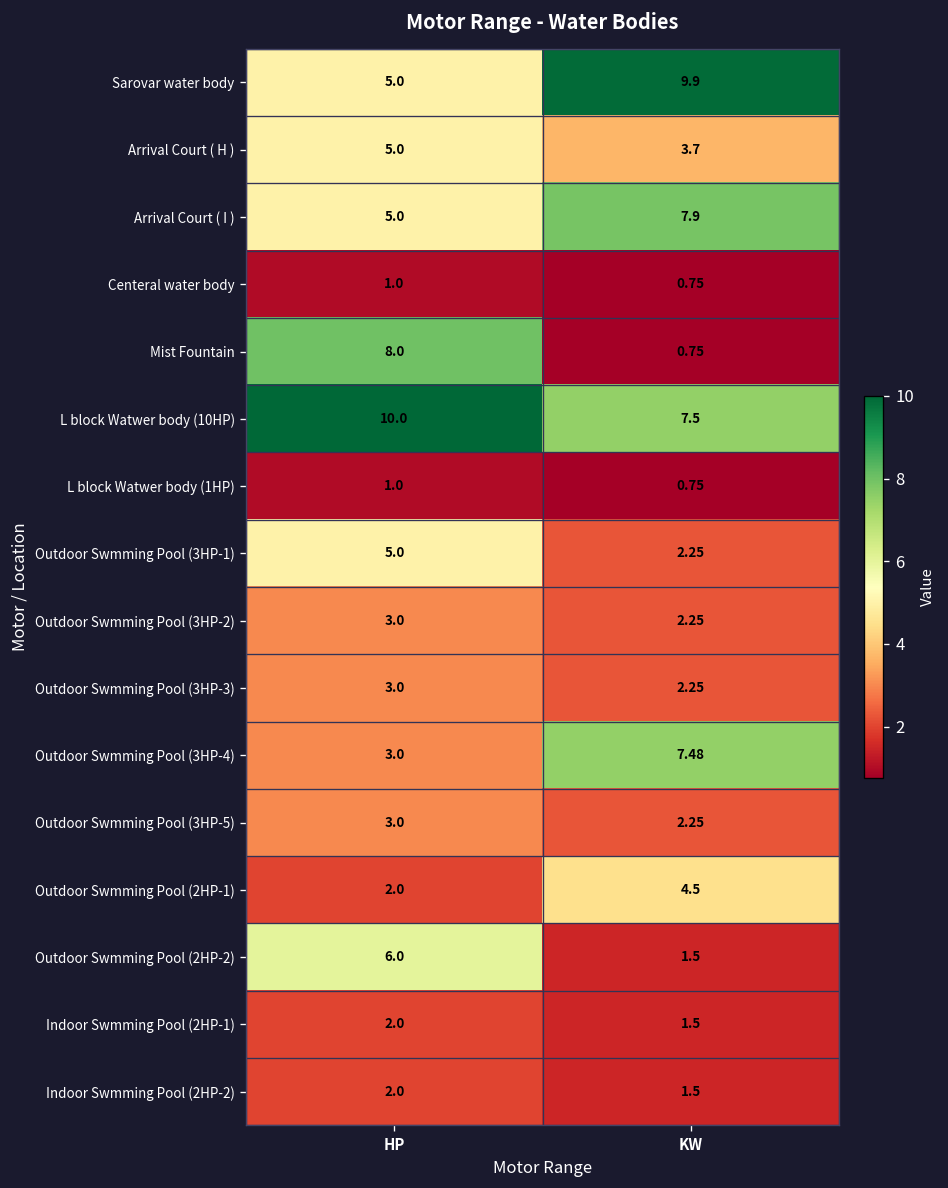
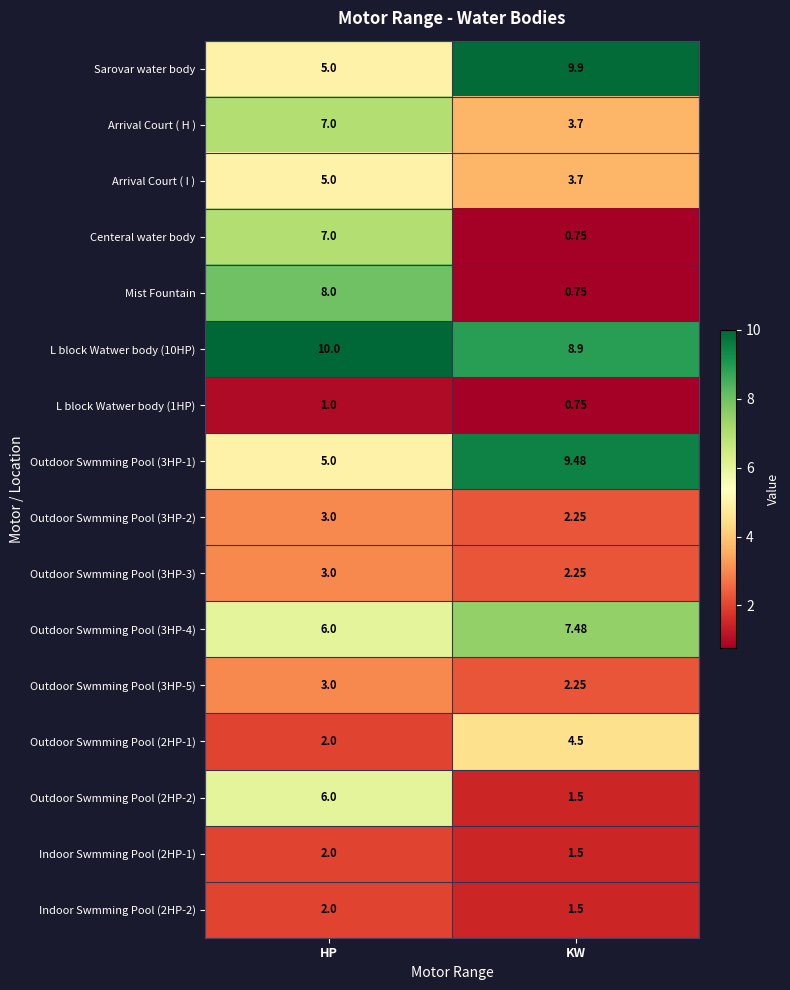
Arrival Court ( H ), HP: 5.0 -> 7.0
Arrival Court ( I ), KW: 7.9 -> 3.7
Centeral water body, HP: 1.0 -> 7.0
L block Watwer body (10HP), KW: 7.5 -> 8.9
Outdoor Swmming Pool (3HP-1), KW: 2.25 -> 9.48
Outdoor Swmming Pool (3HP-4), HP: 3.0 -> 6.0
